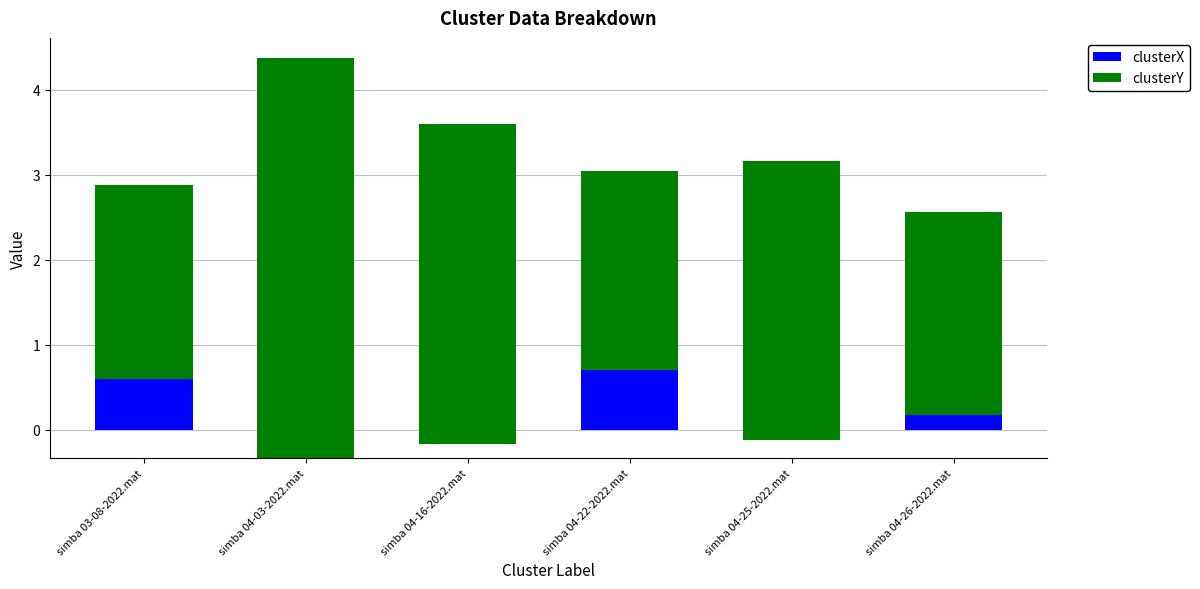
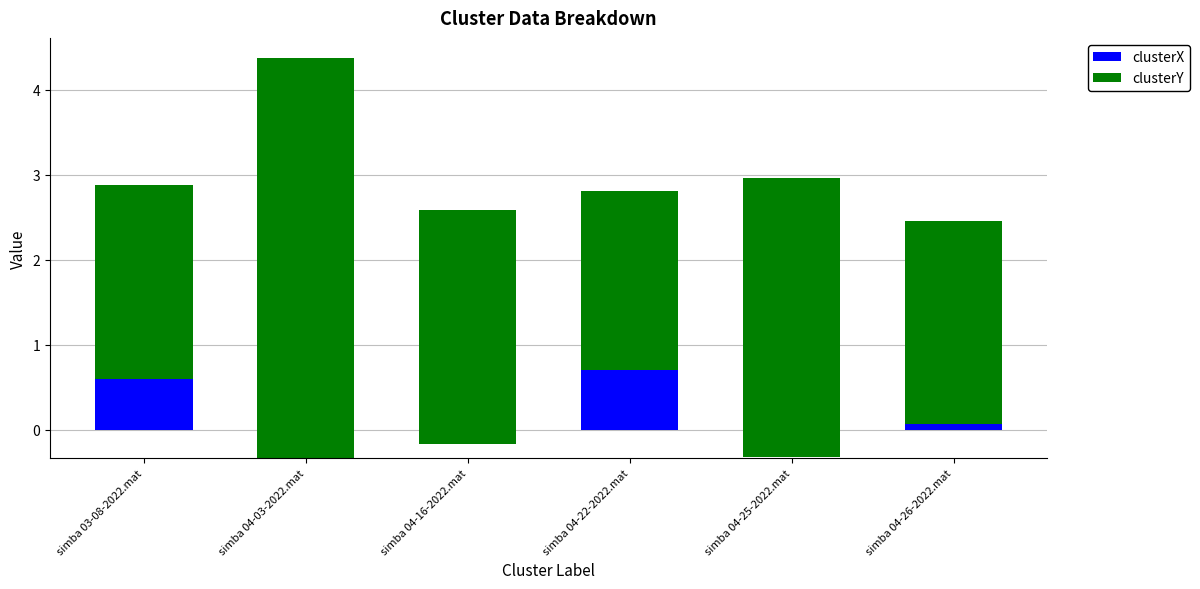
clusterY, simba 04-16-2022.mat: 3.8 -> 2.8
clusterY, simba 04-22-2022.mat: 2.3 -> 2.1
clusterX, simba 04-25-2022.mat: -0.1 -> -0.3
clusterX, simba 04-26-2022.mat: 0.2 -> 0.1
